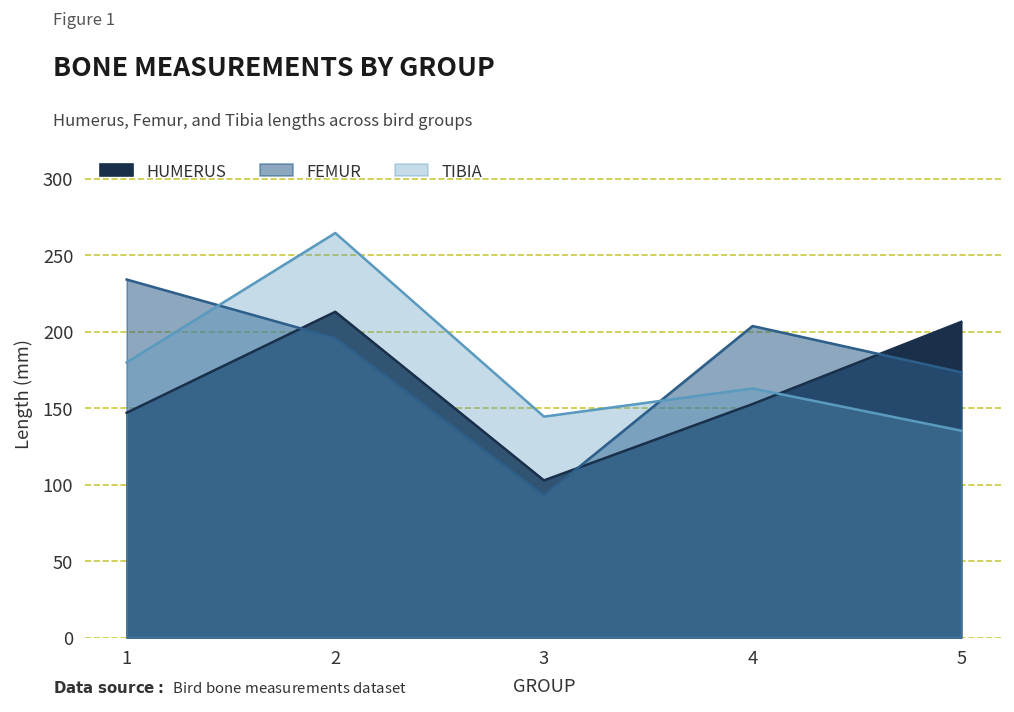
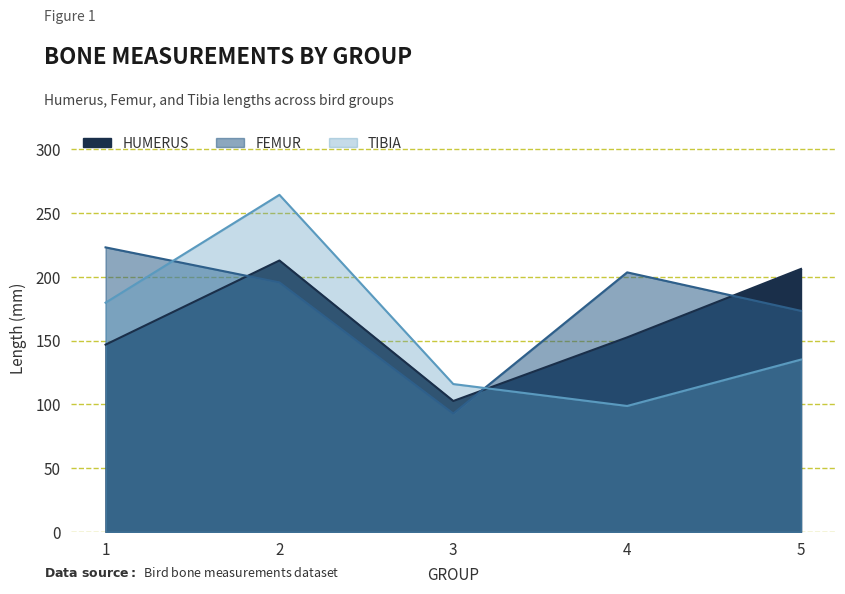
FEMUR, 1: 234 -> 223
TIBIA, 3: 144 -> 116
TIBIA, 4: 163 -> 99
